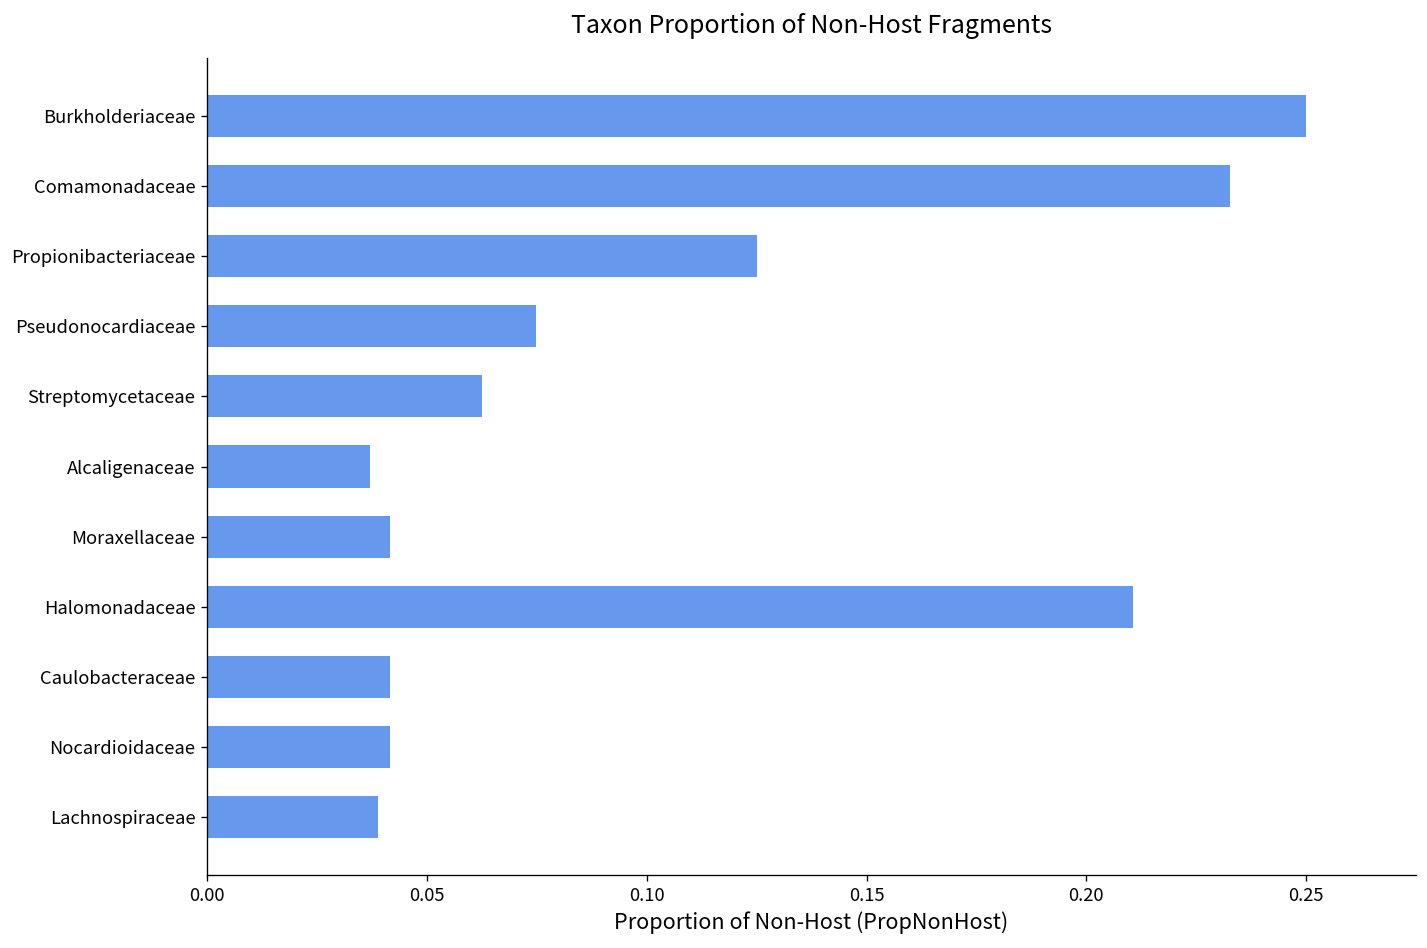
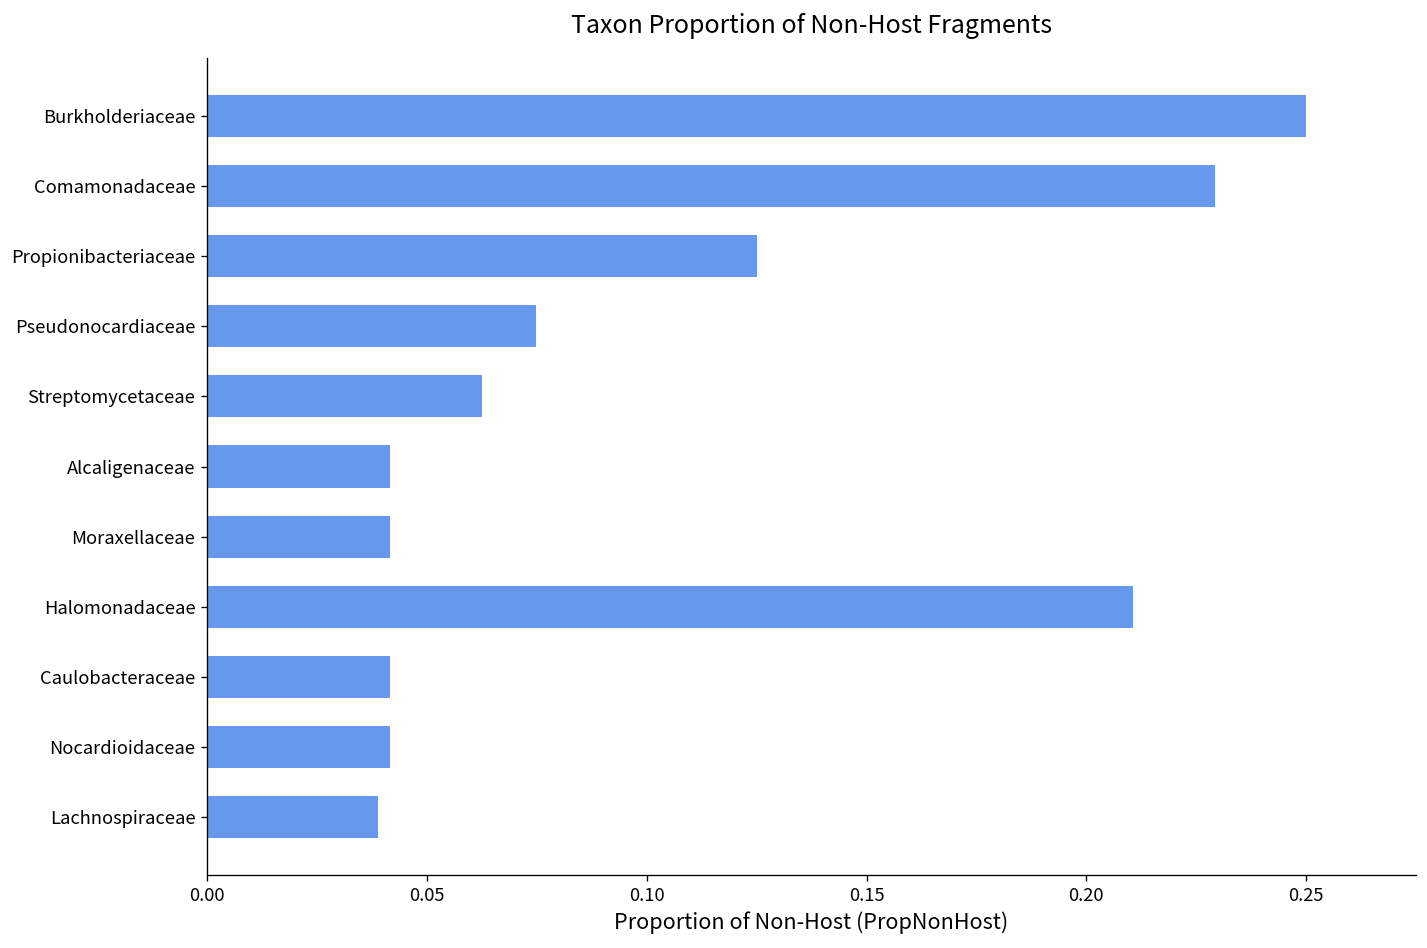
Comamonadaceae: 0.233 -> 0.229
Alcaligenaceae: 0.037 -> 0.042
